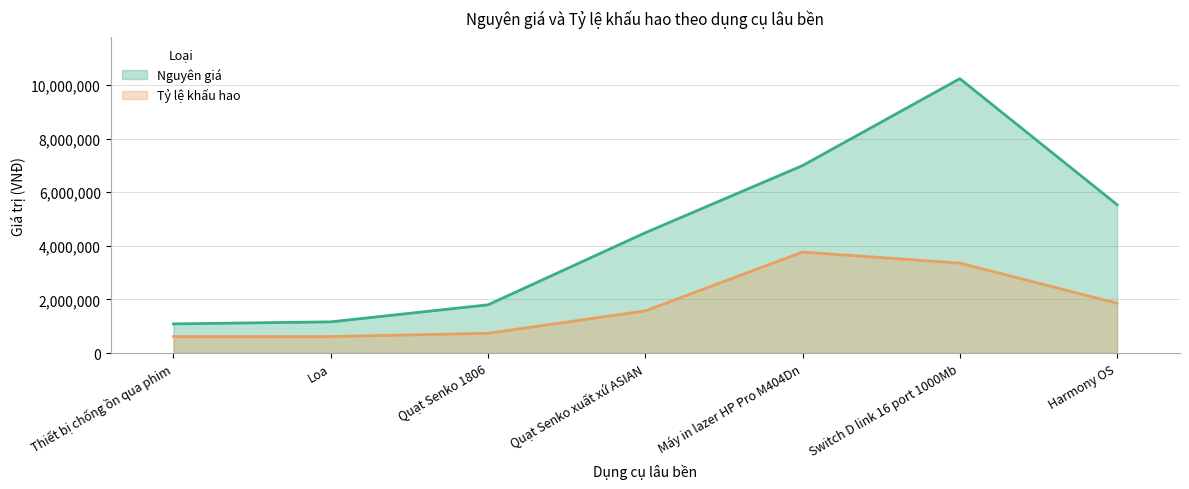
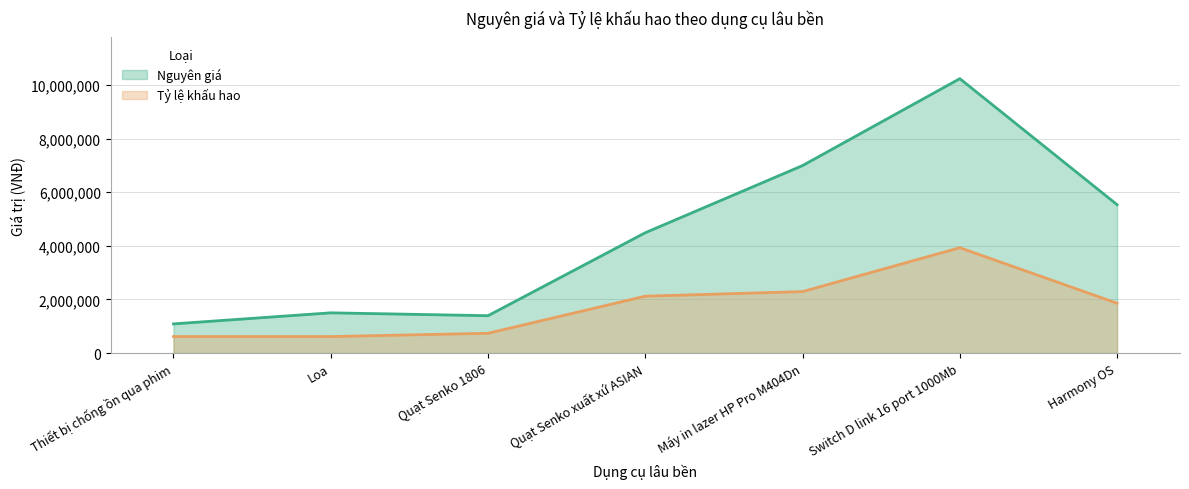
Nguyên giá, Loa: 1,200,000 -> 1,500,000
Nguyên giá, Quạt Senko 1806: 1,800,000 -> 1,400,000
Tỷ lệ khấu hao, Quạt Senko xuất xứ ASIAN: 1,600,000 -> 2,100,000
Tỷ lệ khấu hao, Máy in lazer HP Pro M404Dn: 3,800,000 -> 2,300,000
Tỷ lệ khấu hao, Switch D link 16 port 1000Mb: 3,400,000 -> 3,900,000
